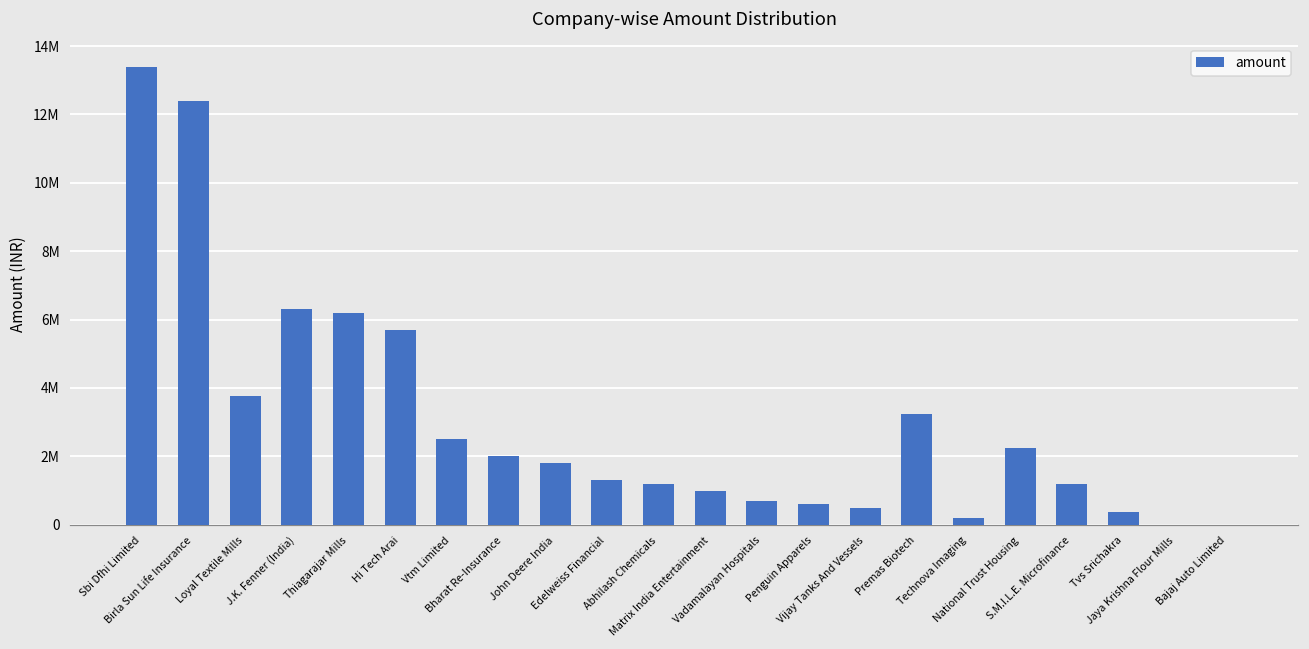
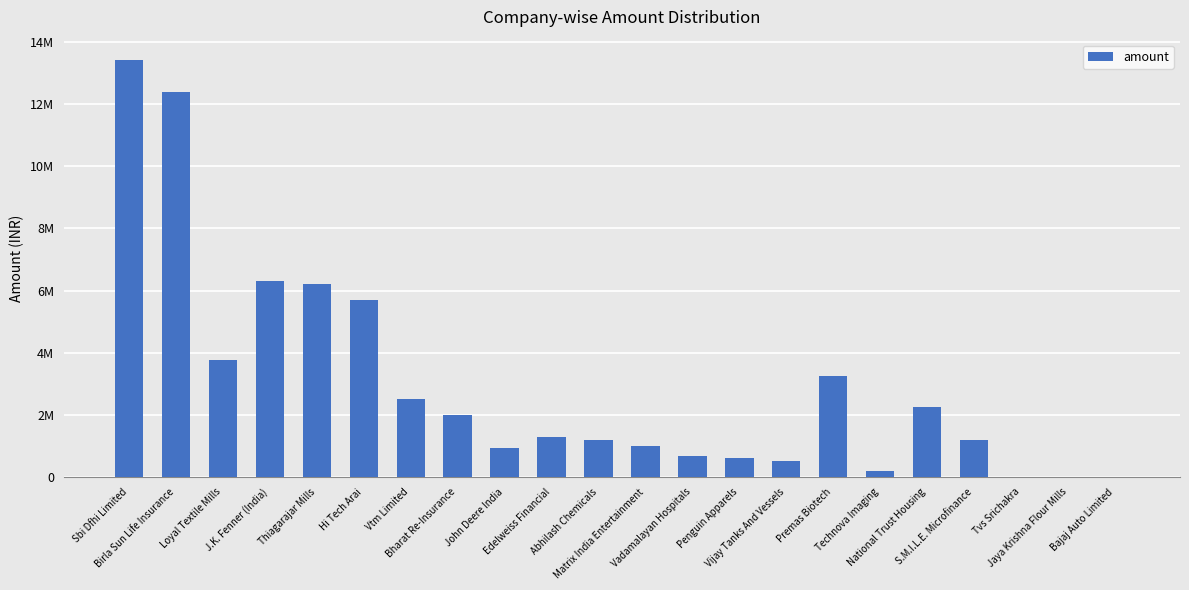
John Deere India: 1800000 -> 900000
Tvs Srichakra: 400000 -> 0
